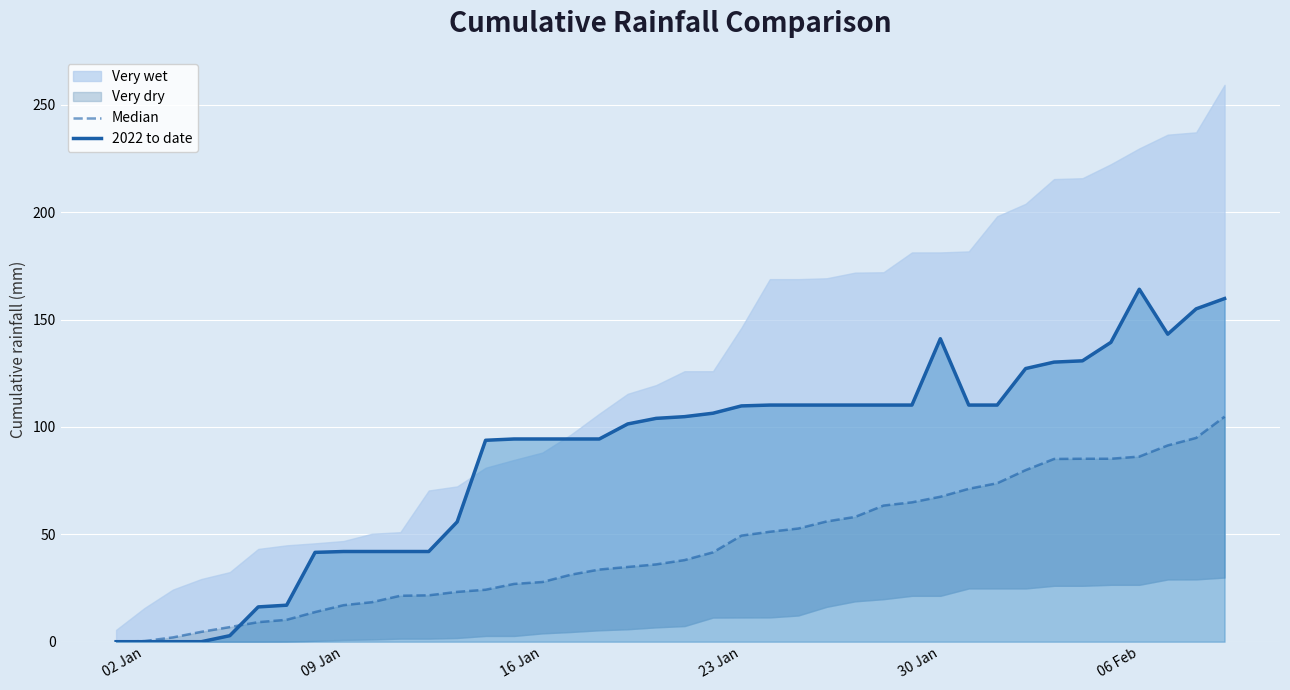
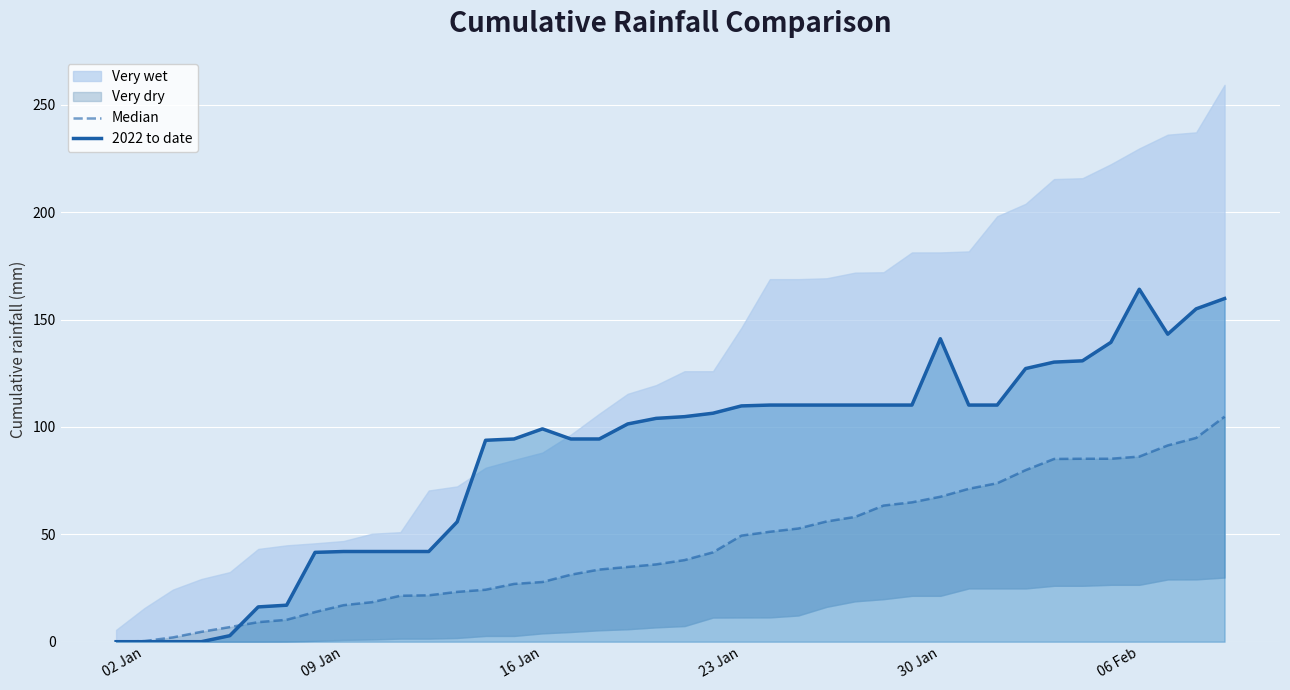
2022 to date, 16 Jan: 94 -> 99
